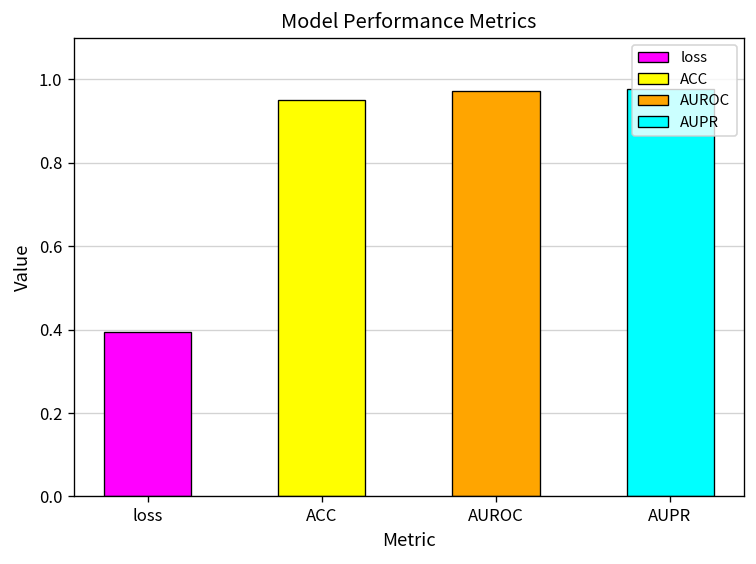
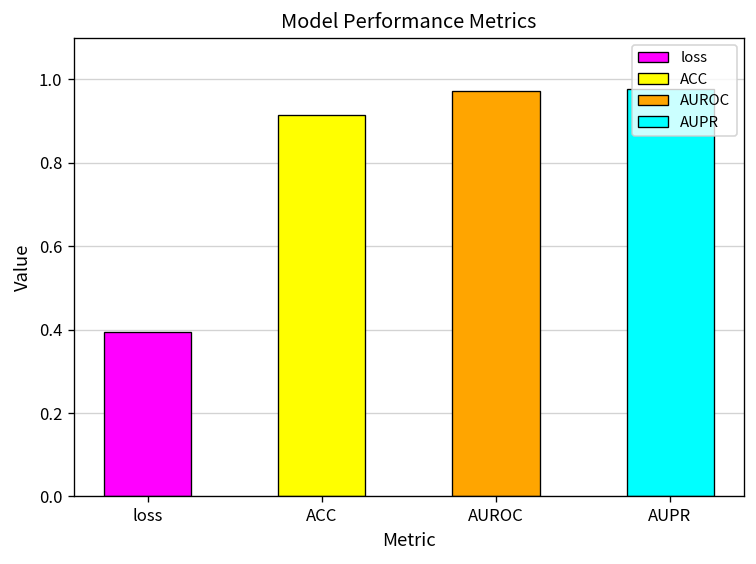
ACC: 0.95 -> 0.92
